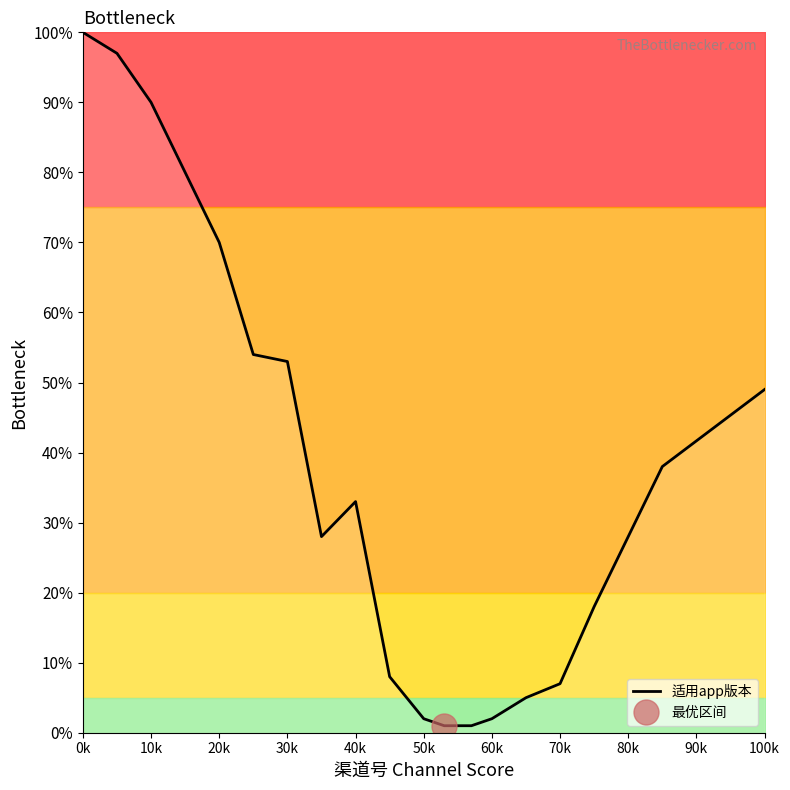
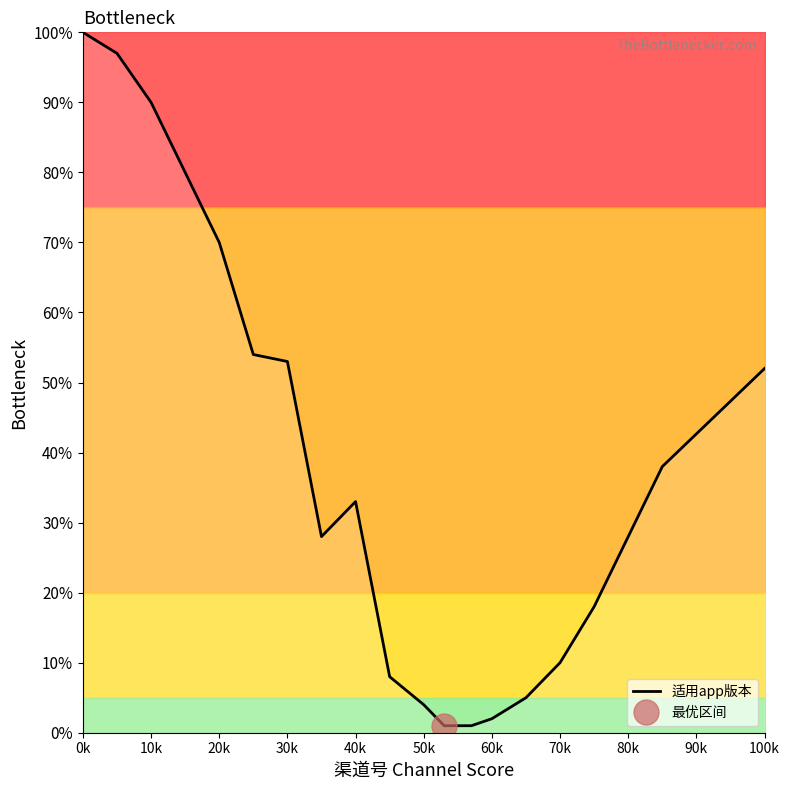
适用app版本, 50k: 2% -> 4%
适用app版本, 70k: 7% -> 10%
适用app版本, 100k: 49% -> 52%
